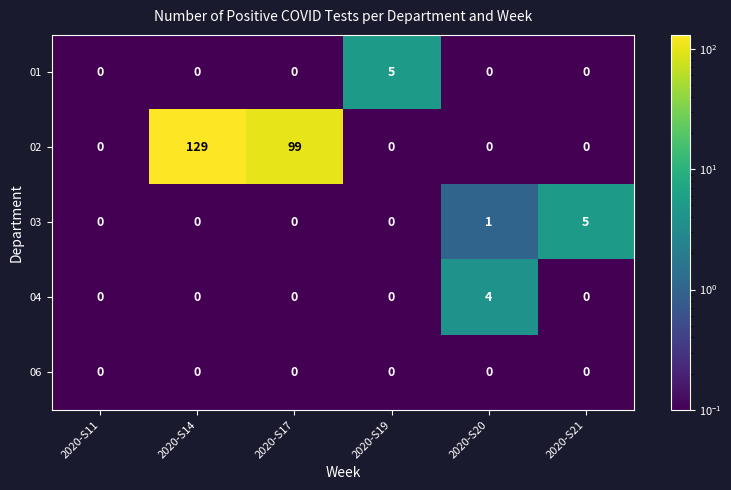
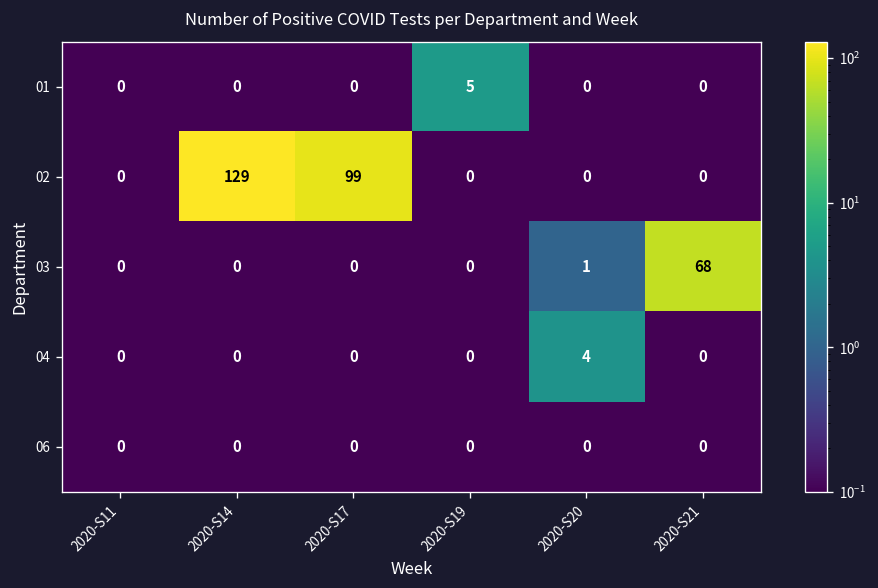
03, 2020-S21: 5 -> 68
